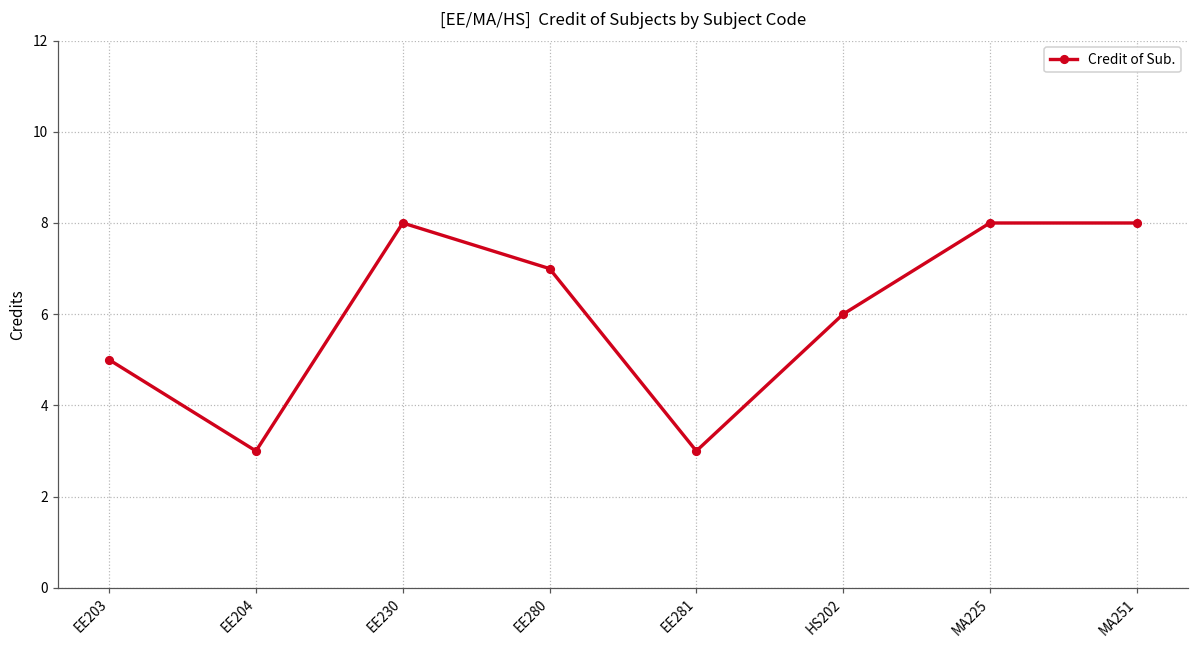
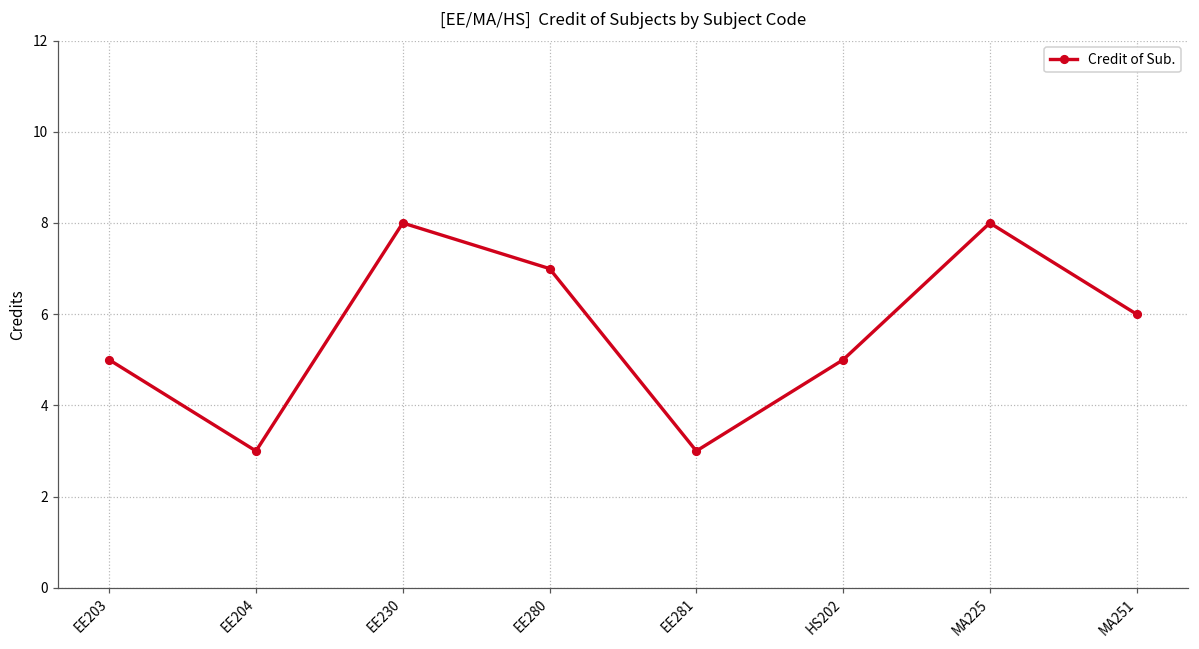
HS202: 6 -> 5
MA251: 8 -> 6
